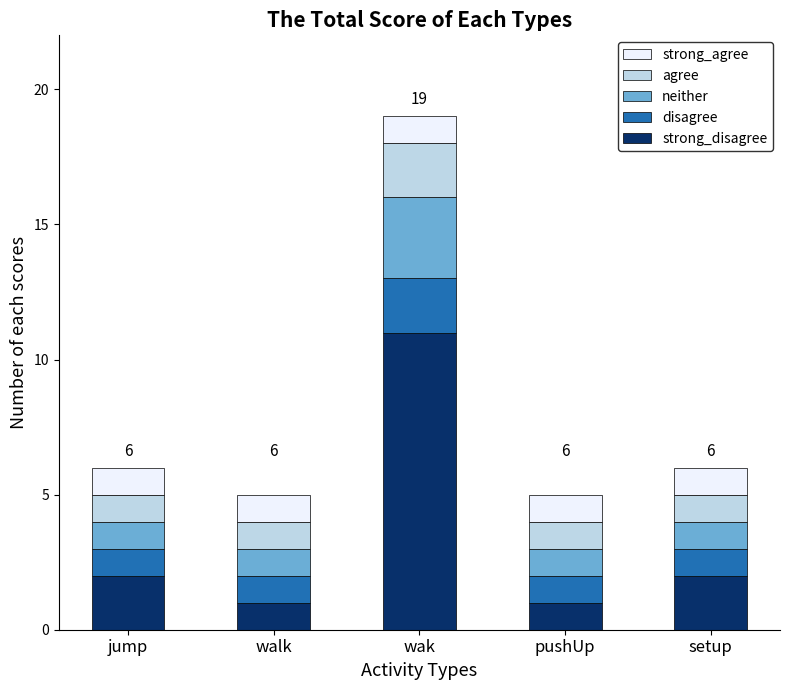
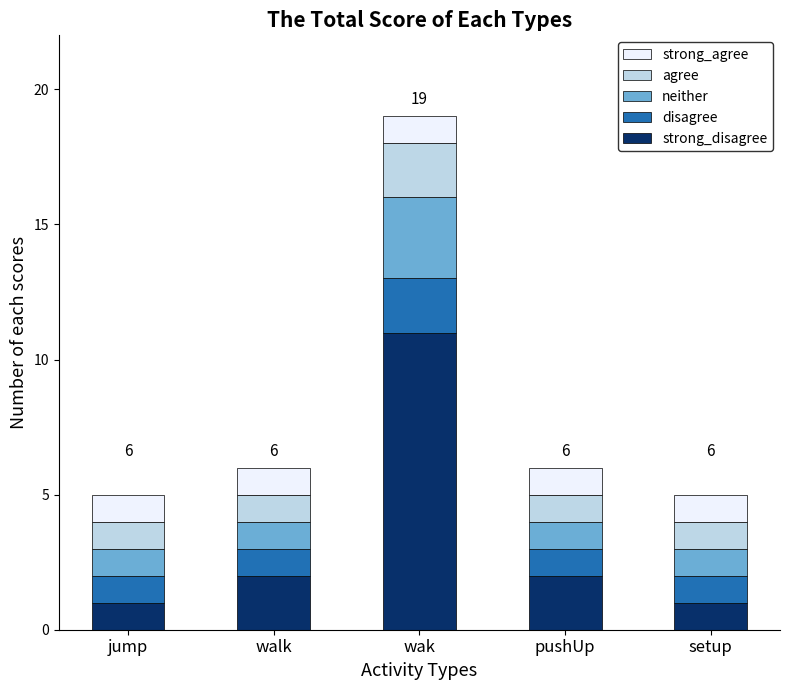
strong_disagree, jump: 2 -> 1
strong_disagree, walk: 1 -> 2
strong_disagree, pushUp: 1 -> 2
strong_disagree, setup: 2 -> 1
